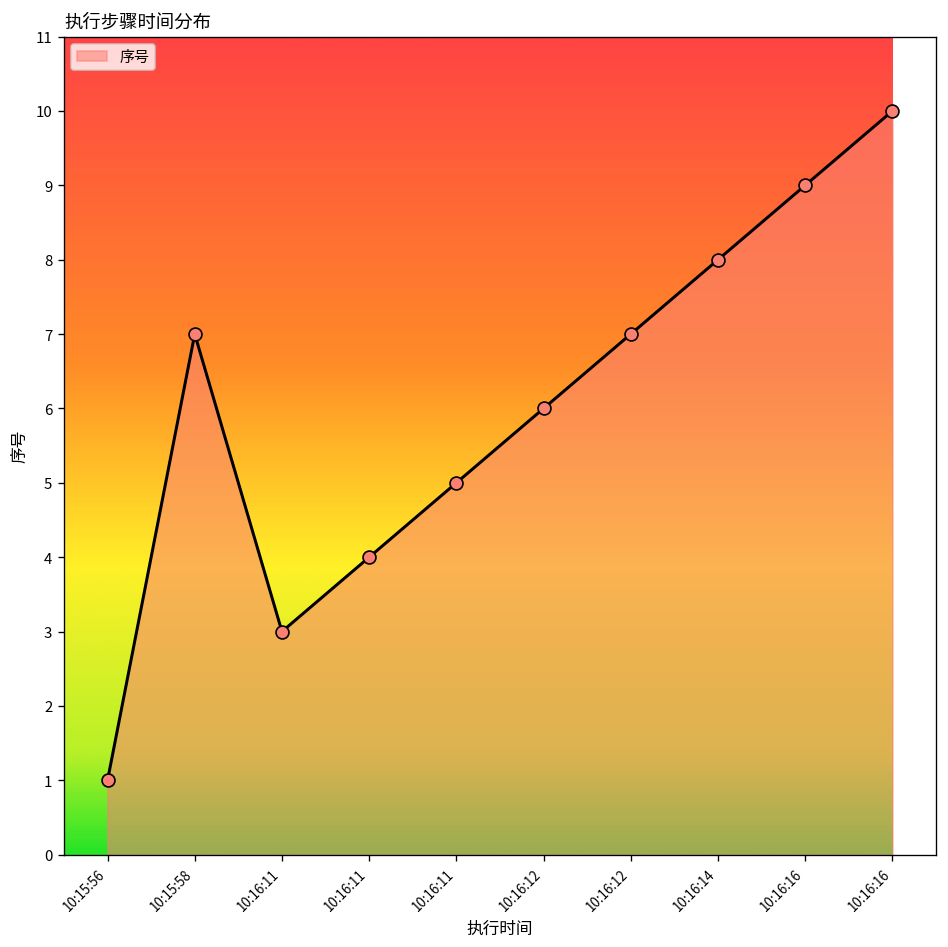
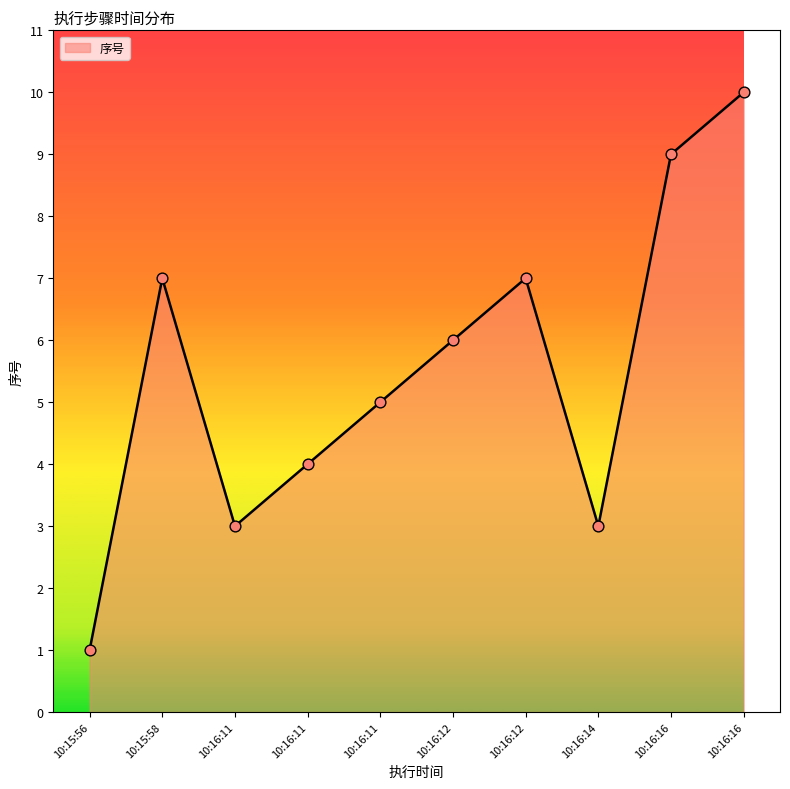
10:16:14: 8 -> 3
